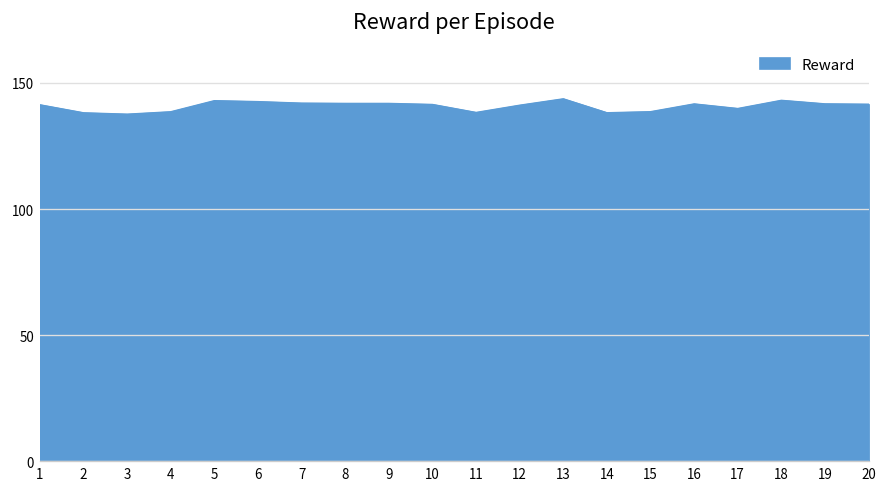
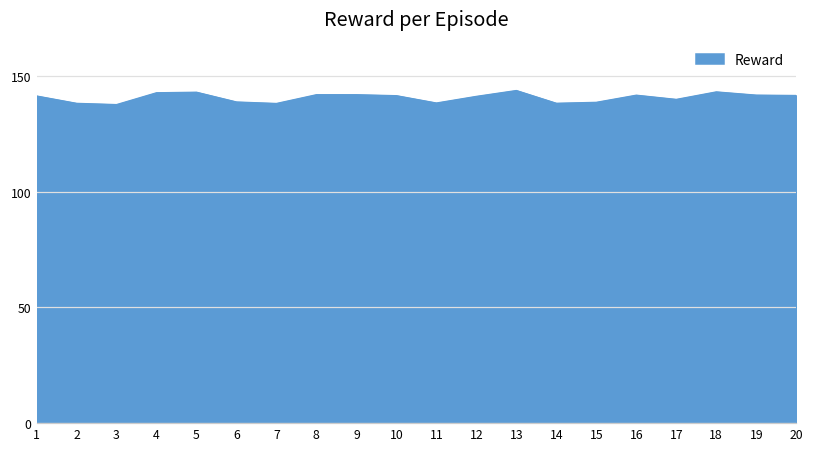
4: 139 -> 143
6: 143 -> 139
7: 142 -> 138
